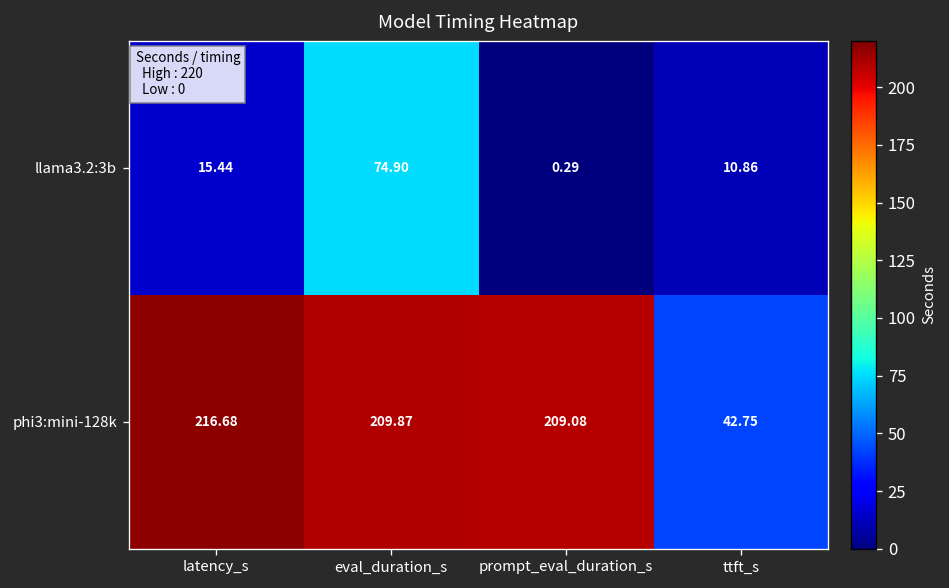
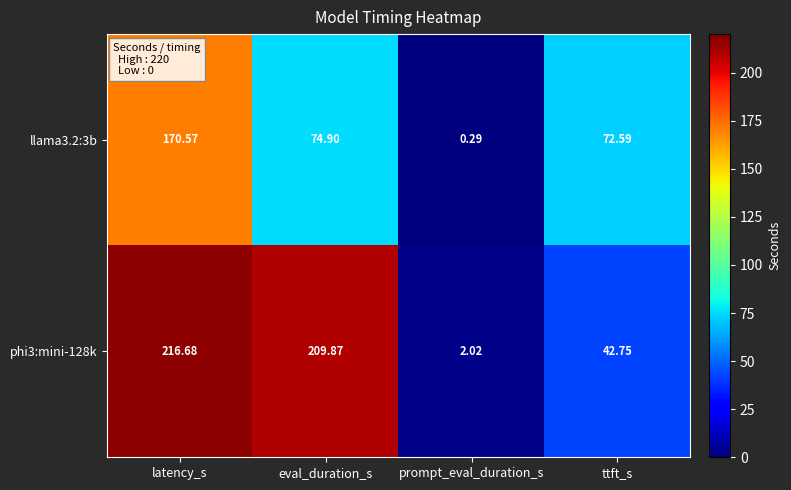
llama3.2:3b, latency_s: 15.44 -> 170.57
llama3.2:3b, ttft_s: 10.86 -> 72.59
phi3:mini-128k, prompt_eval_duration_s: 209.08 -> 2.02
